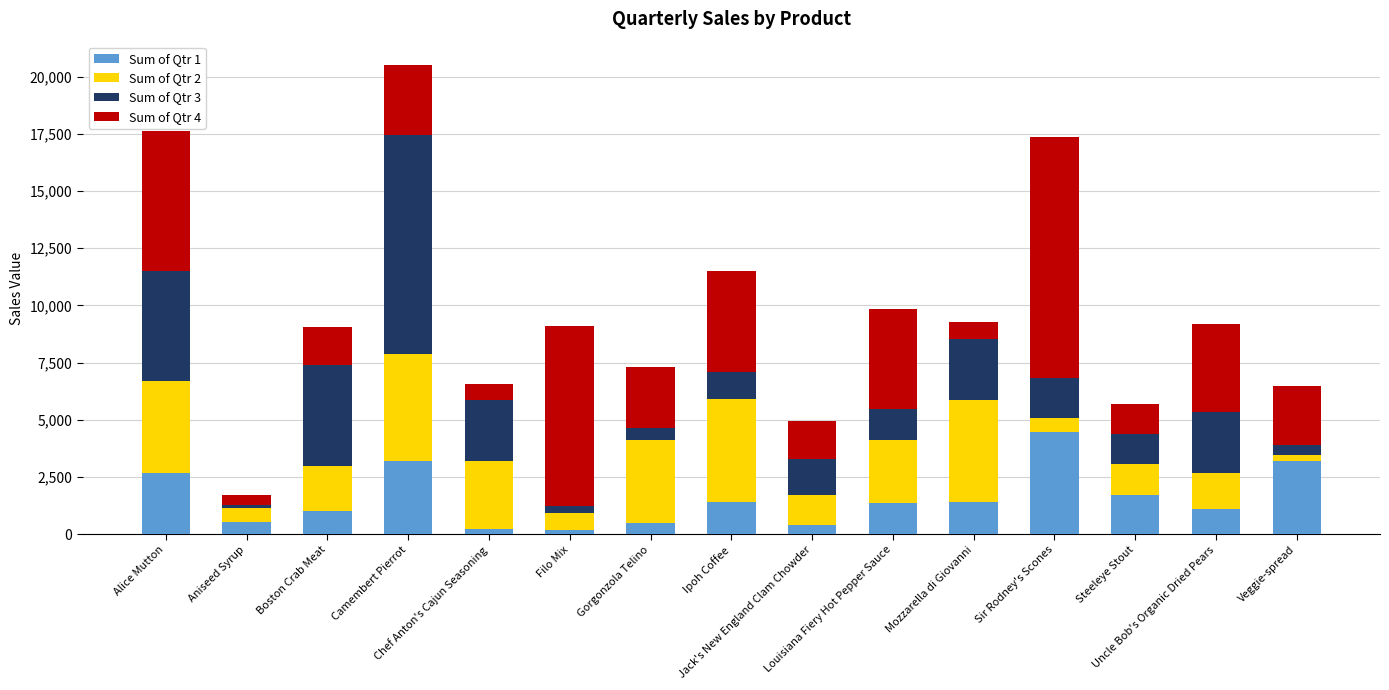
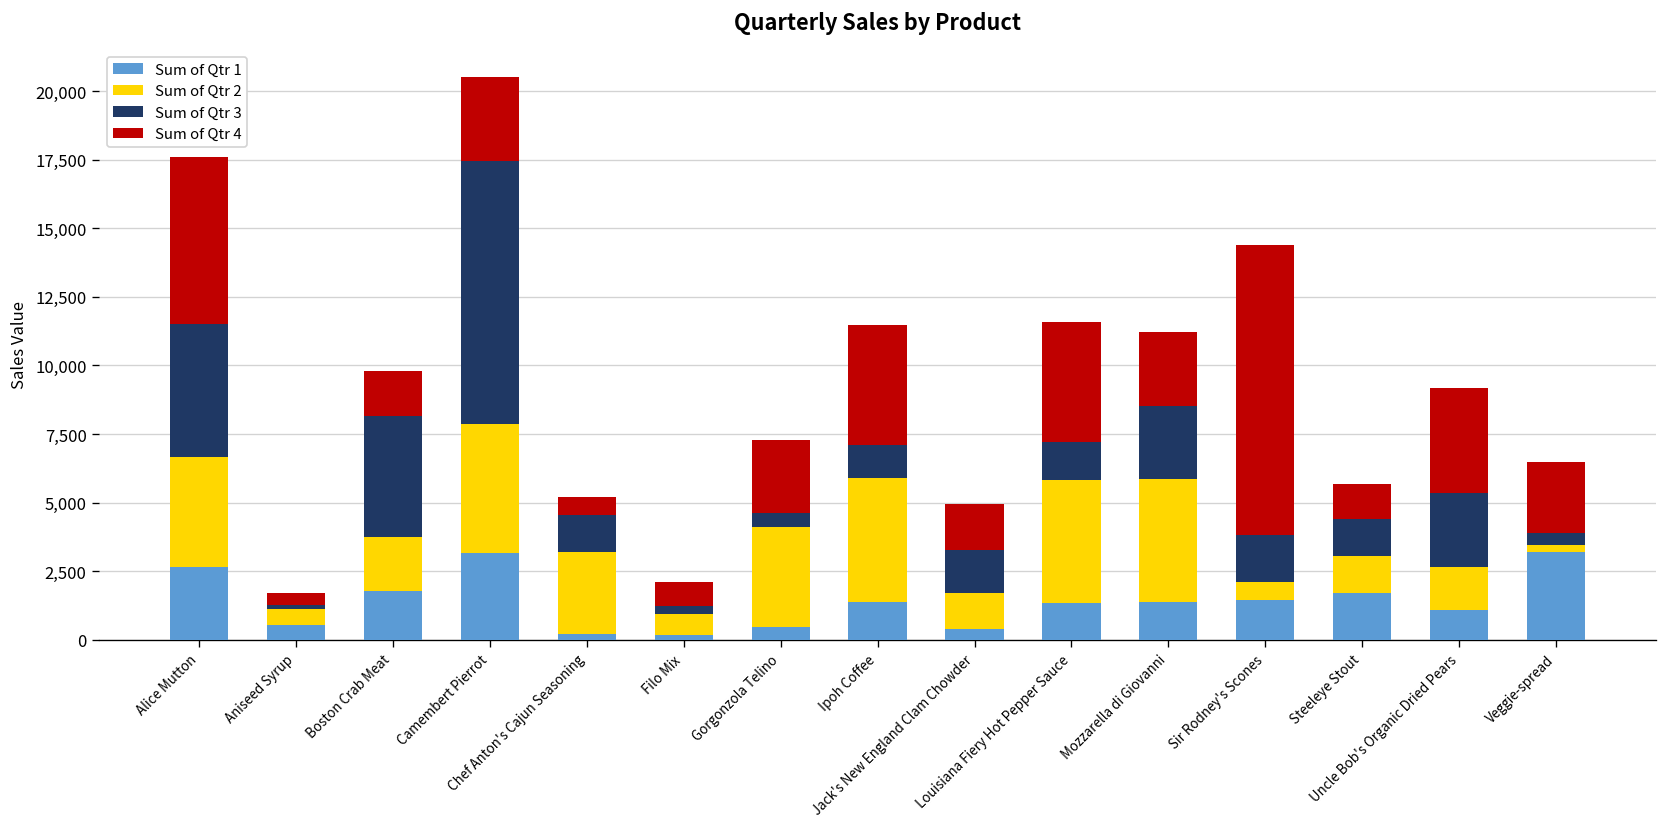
Sum of Qtr 1, Boston Crab Meat: 1,000 -> 1,800
Sum of Qtr 3, Chef Anton's Cajun Seasoning: 2,700 -> 1,300
Sum of Qtr 4, Filo Mix: 7,900 -> 900
Sum of Qtr 2, Louisiana Fiery Hot Pepper Sauce: 2,800 -> 4,500
Sum of Qtr 4, Mozzarella di Giovanni: 800 -> 2,700
Sum of Qtr 1, Sir Rodney's Scones: 4,400 -> 1,500
